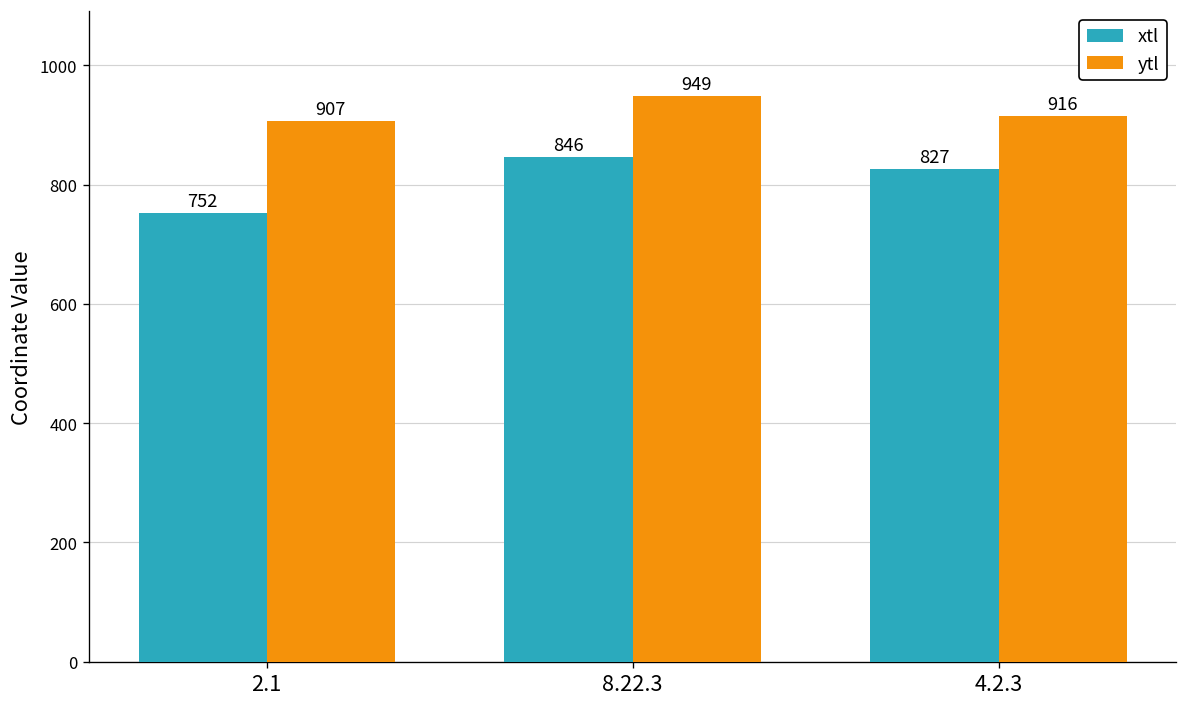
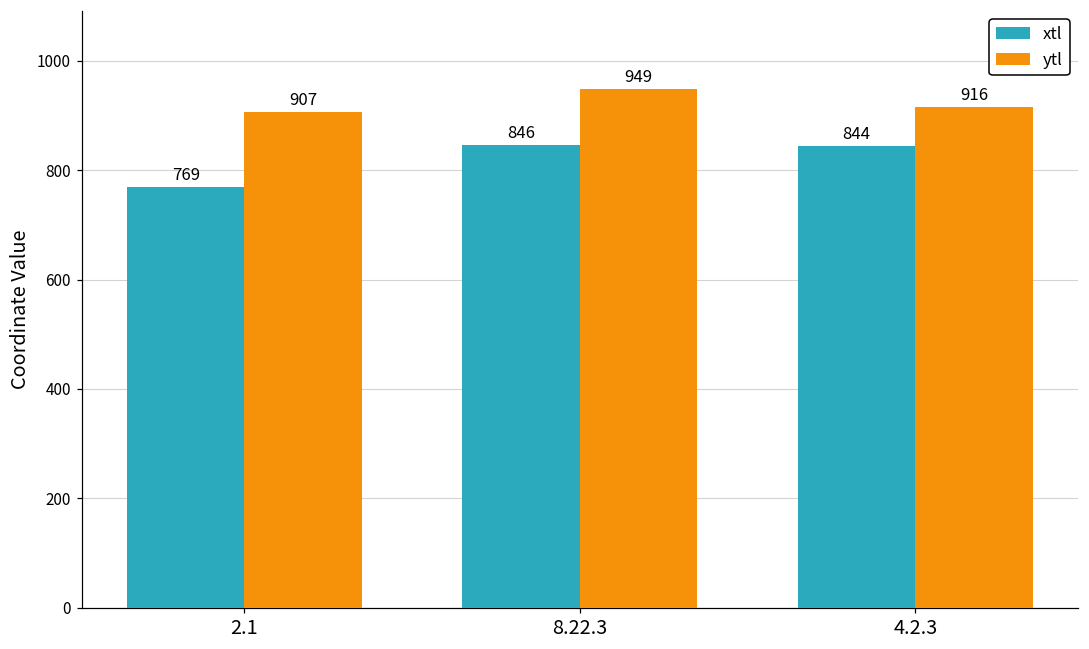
xtl, 2.1: 752 -> 769
xtl, 4.2.3: 827 -> 844
